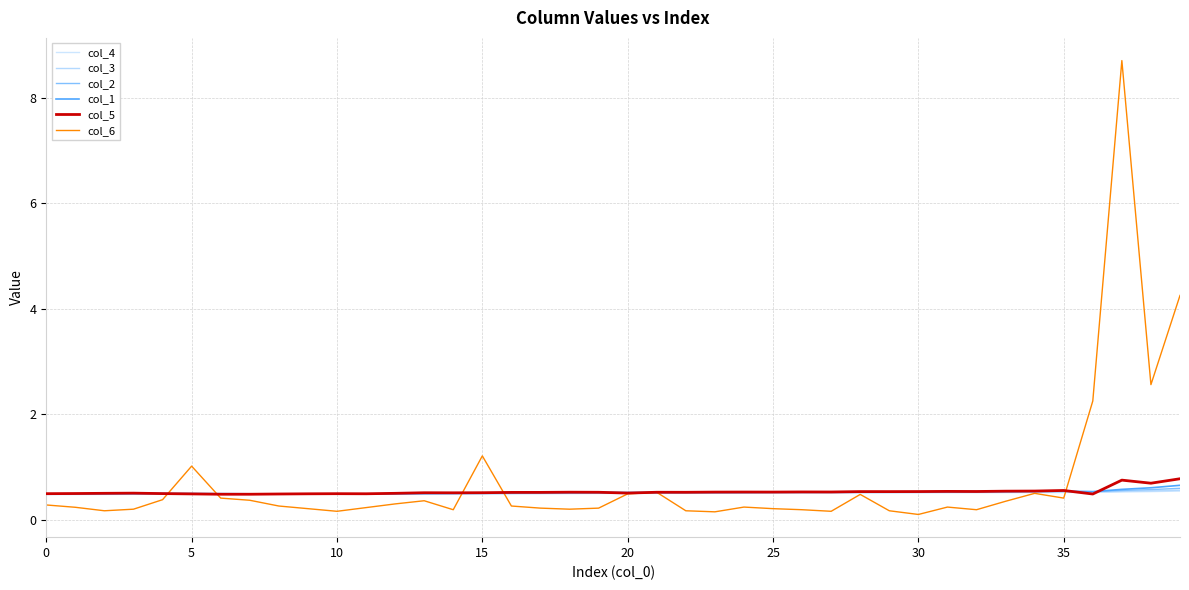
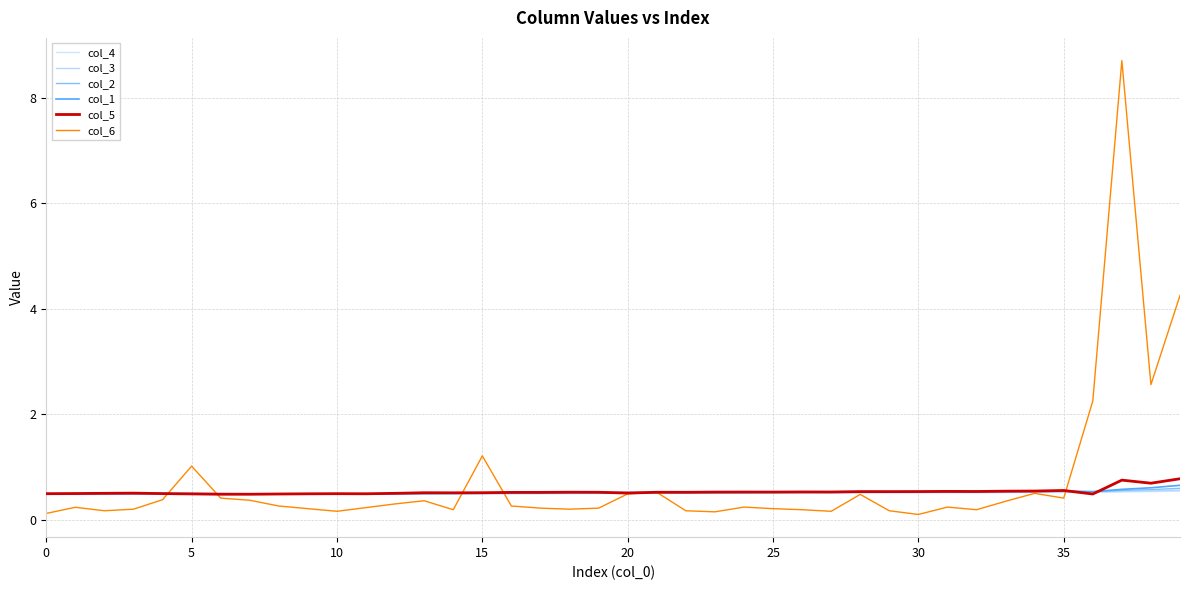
col_6, 0: 0.3 -> 0.1
